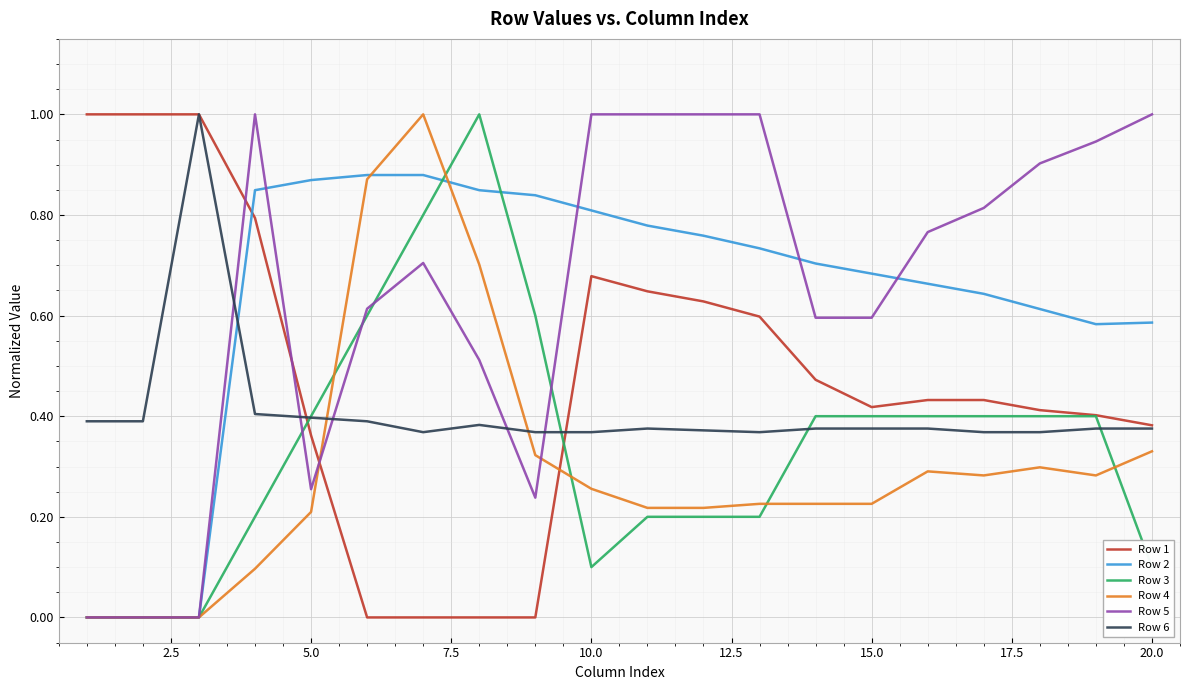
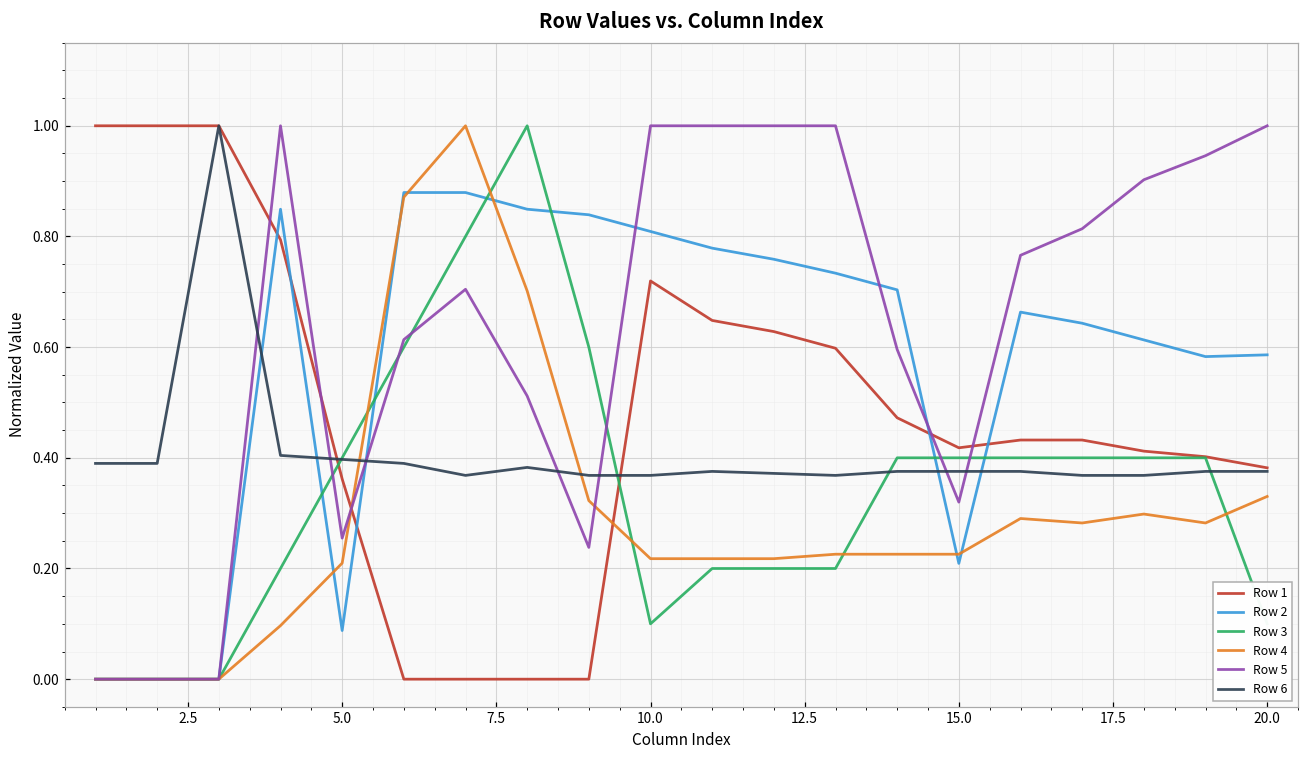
Row 2, 5.0: 0.87 -> 0.09
Row 1, 10.0: 0.68 -> 0.72
Row 4, 10.0: 0.26 -> 0.22
Row 2, 15.0: 0.68 -> 0.21
Row 5, 15.0: 0.60 -> 0.32
